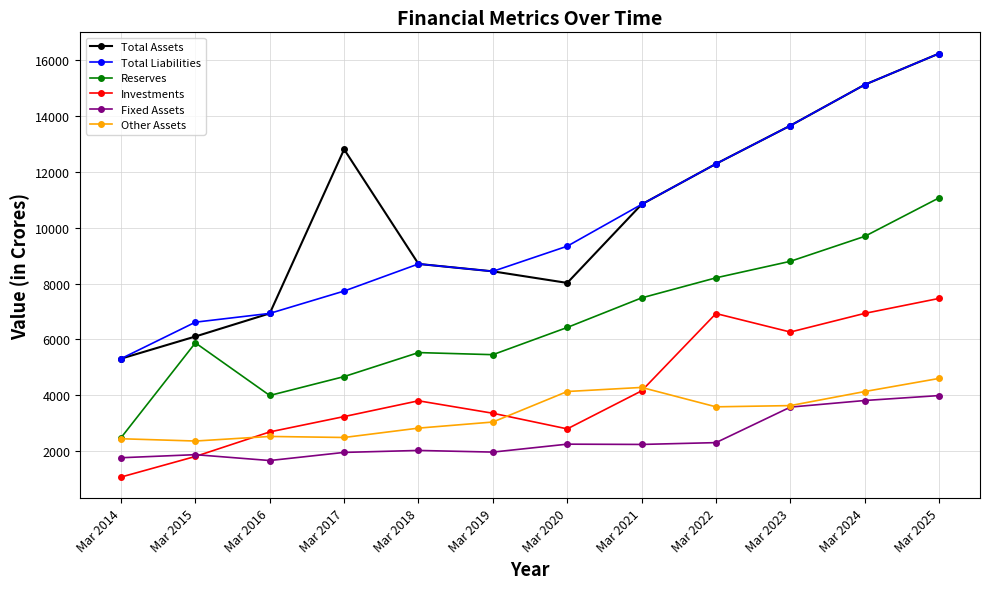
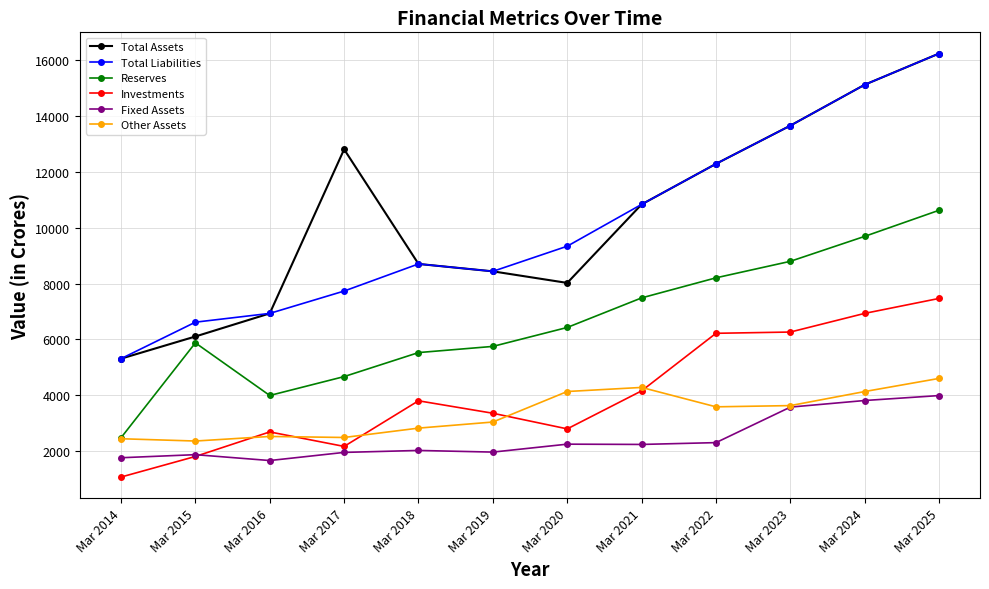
Investments, Mar 2017: 3200 -> 2200
Reserves, Mar 2019: 5500 -> 5800
Investments, Mar 2022: 6900 -> 6200
Reserves, Mar 2025: 11100 -> 10600
